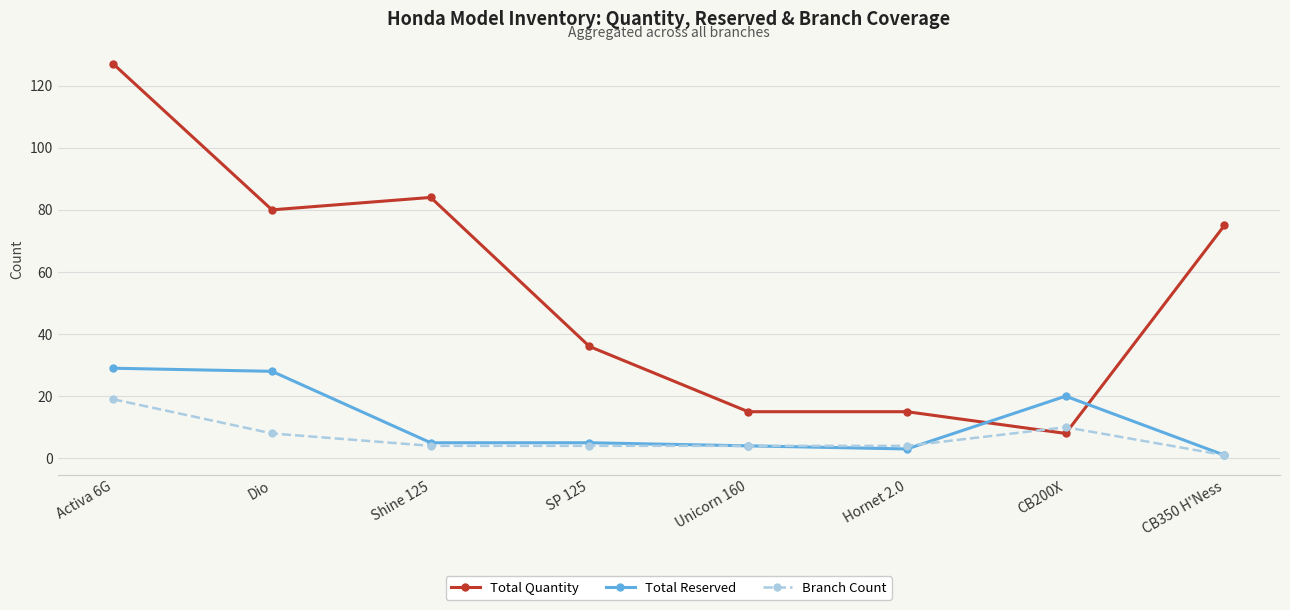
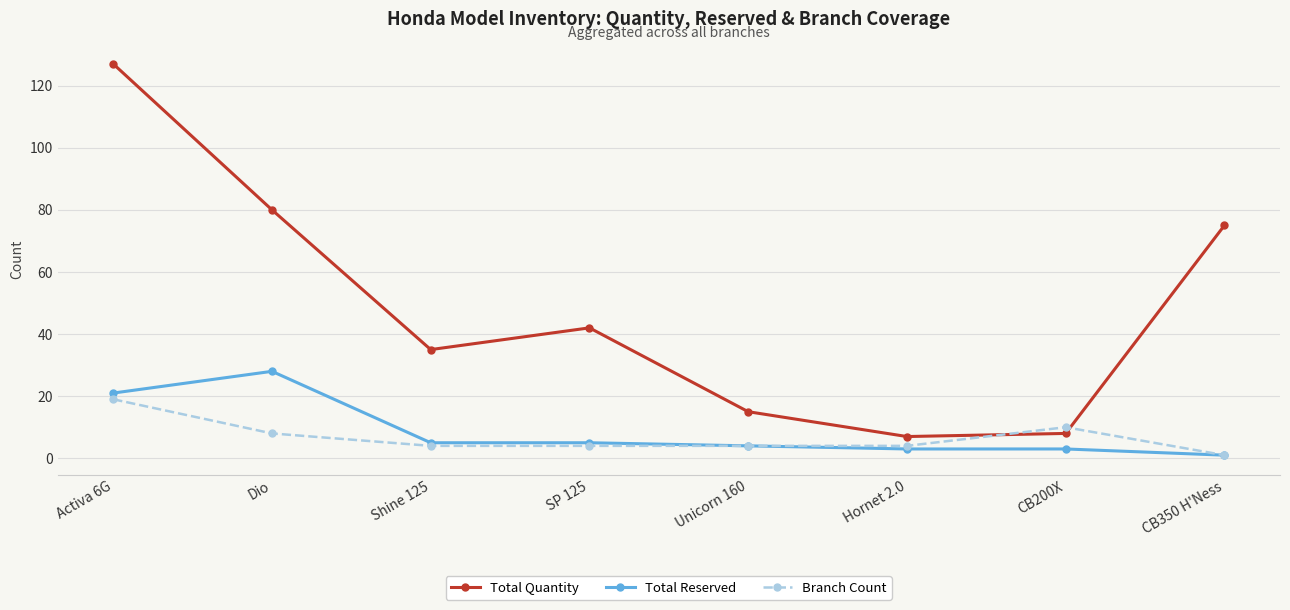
Total Reserved, Activa 6G: 29 -> 21
Total Quantity, Shine 125: 84 -> 35
Total Quantity, SP 125: 36 -> 42
Total Quantity, Hornet 2.0: 15 -> 7
Total Reserved, CB200X: 20 -> 3
